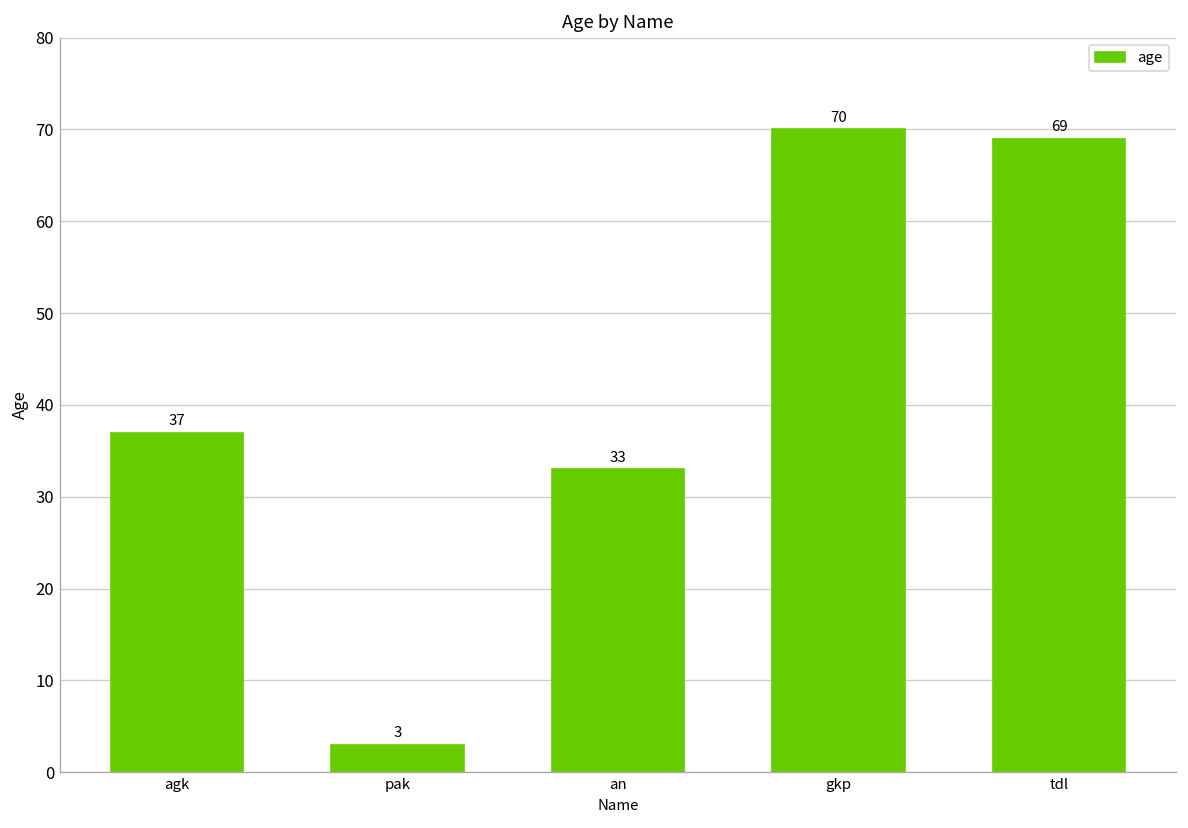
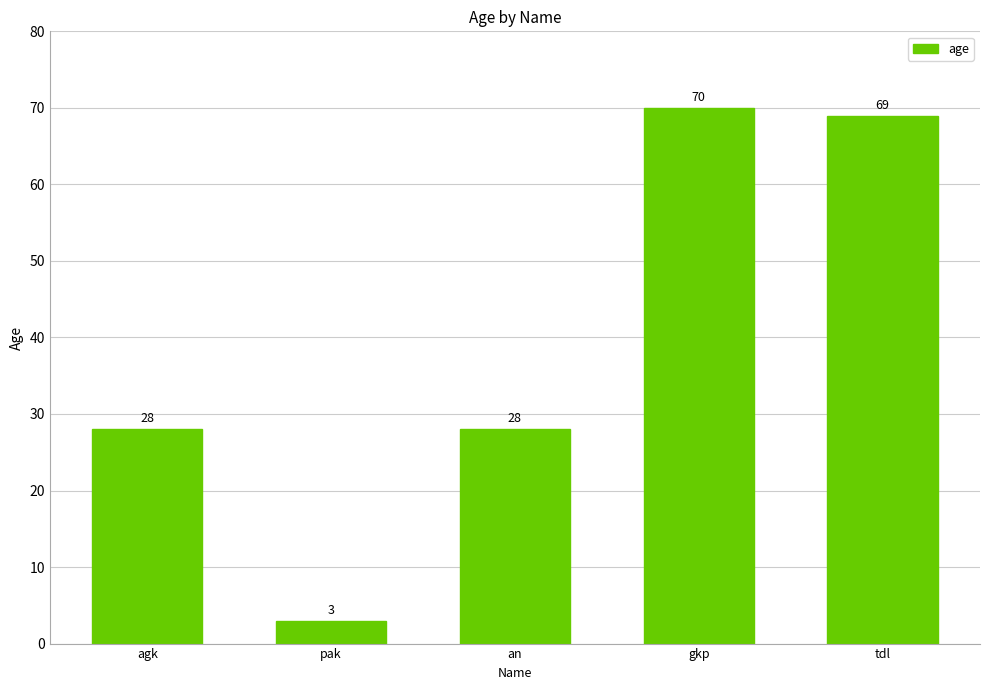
agk: 37 -> 28
an: 33 -> 28
